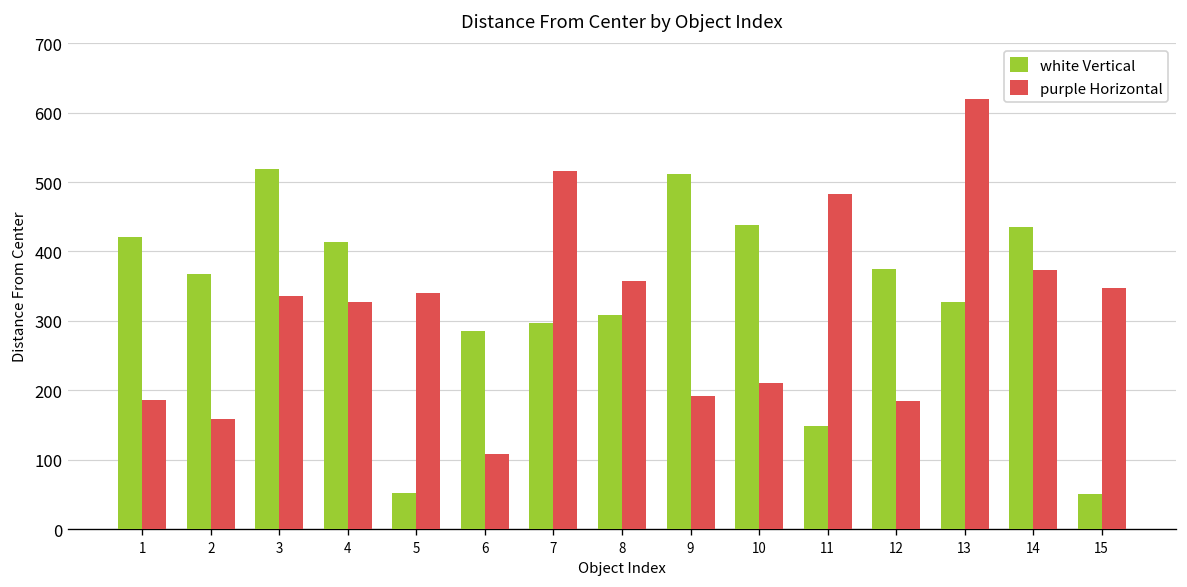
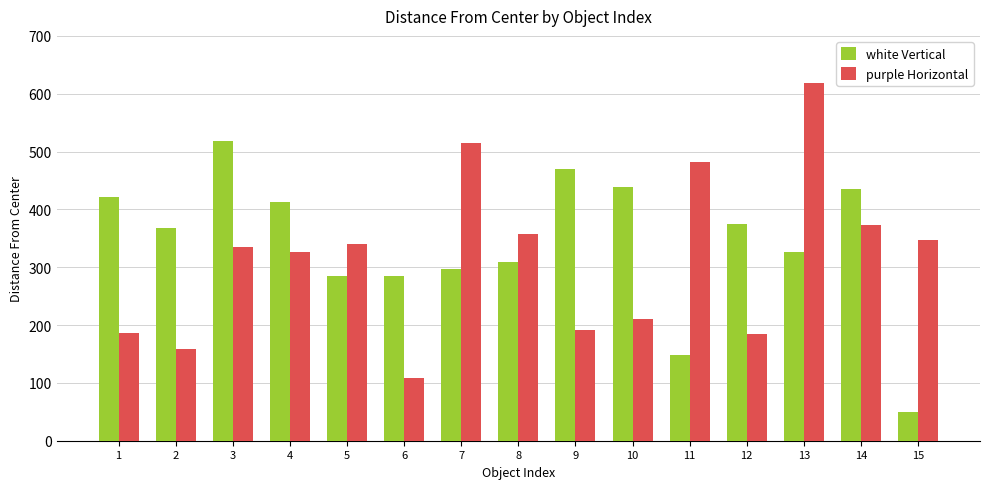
white Vertical, 5: 50 -> 280
white Vertical, 9: 510 -> 470
